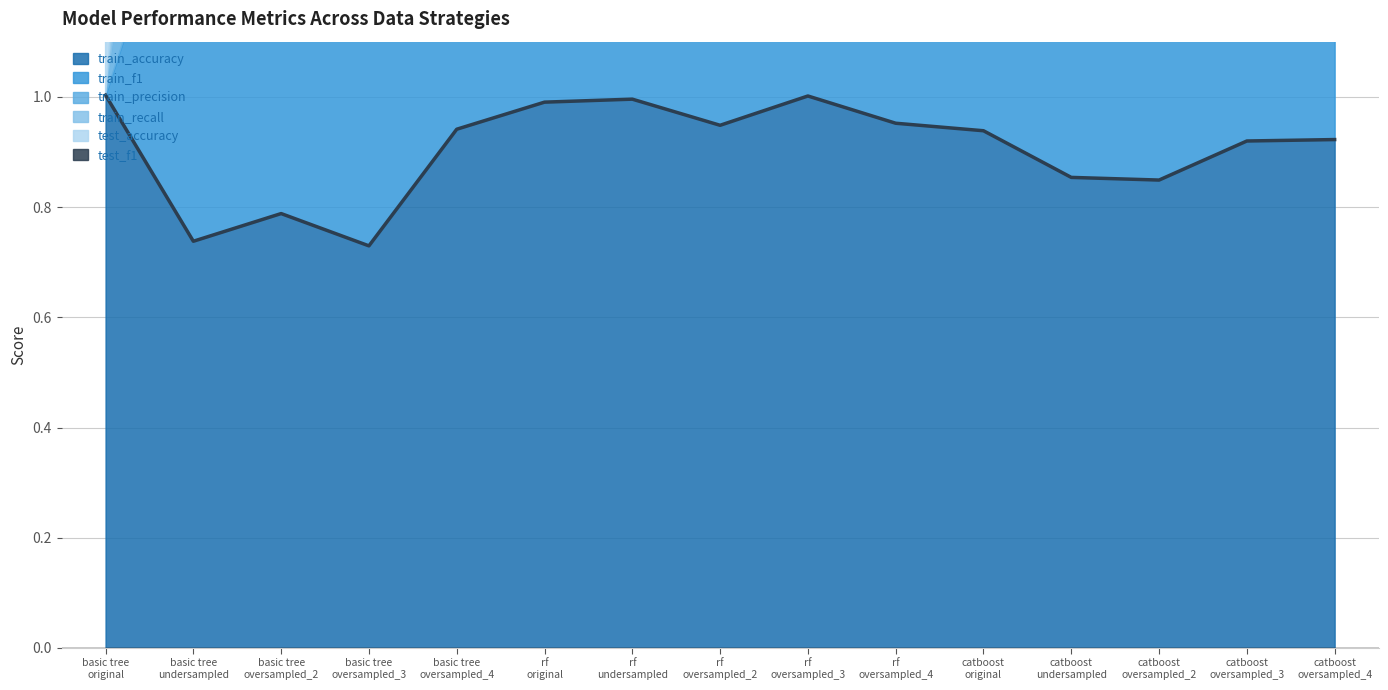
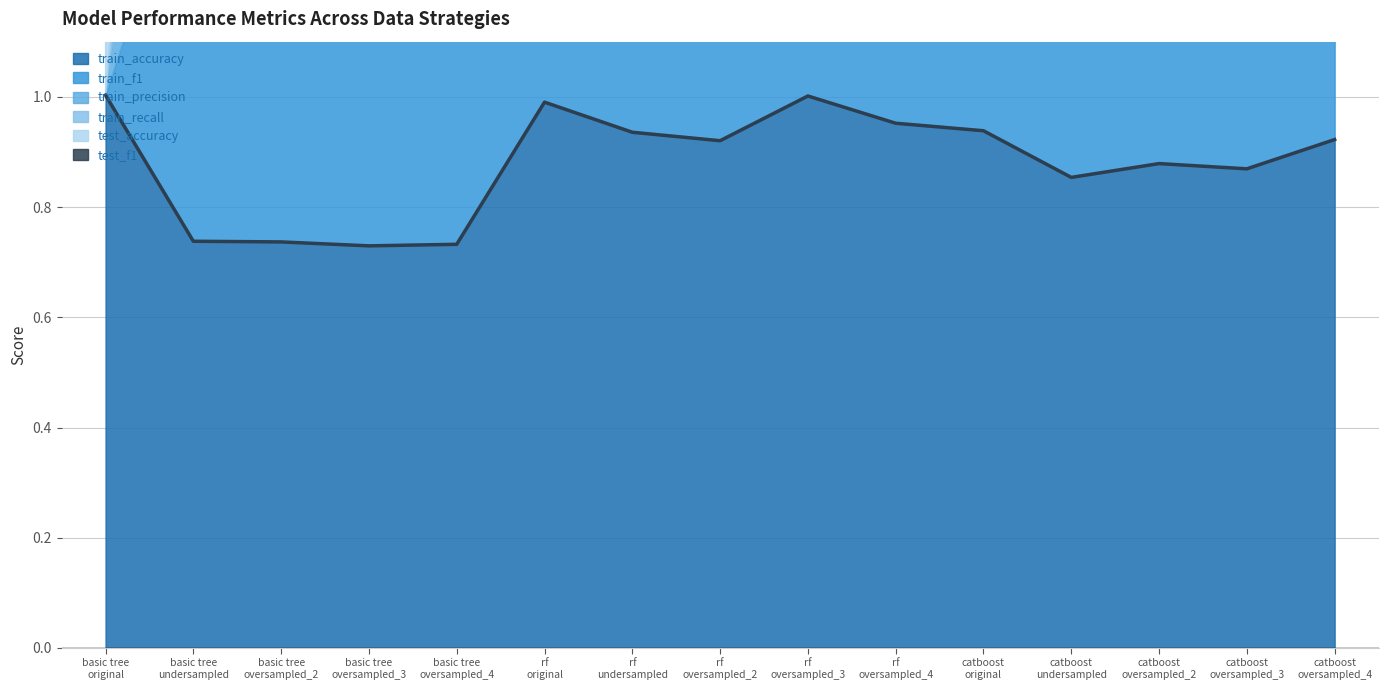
train_accuracy, basic tree oversampled_2: 0.79 -> 0.74
train_accuracy, basic tree oversampled_4: 0.94 -> 0.73
train_accuracy, rf undersampled: 1.00 -> 0.94
train_accuracy, rf oversampled_2: 0.95 -> 0.92
train_accuracy, catboost oversampled_2: 0.85 -> 0.88
train_accuracy, catboost oversampled_3: 0.92 -> 0.87
